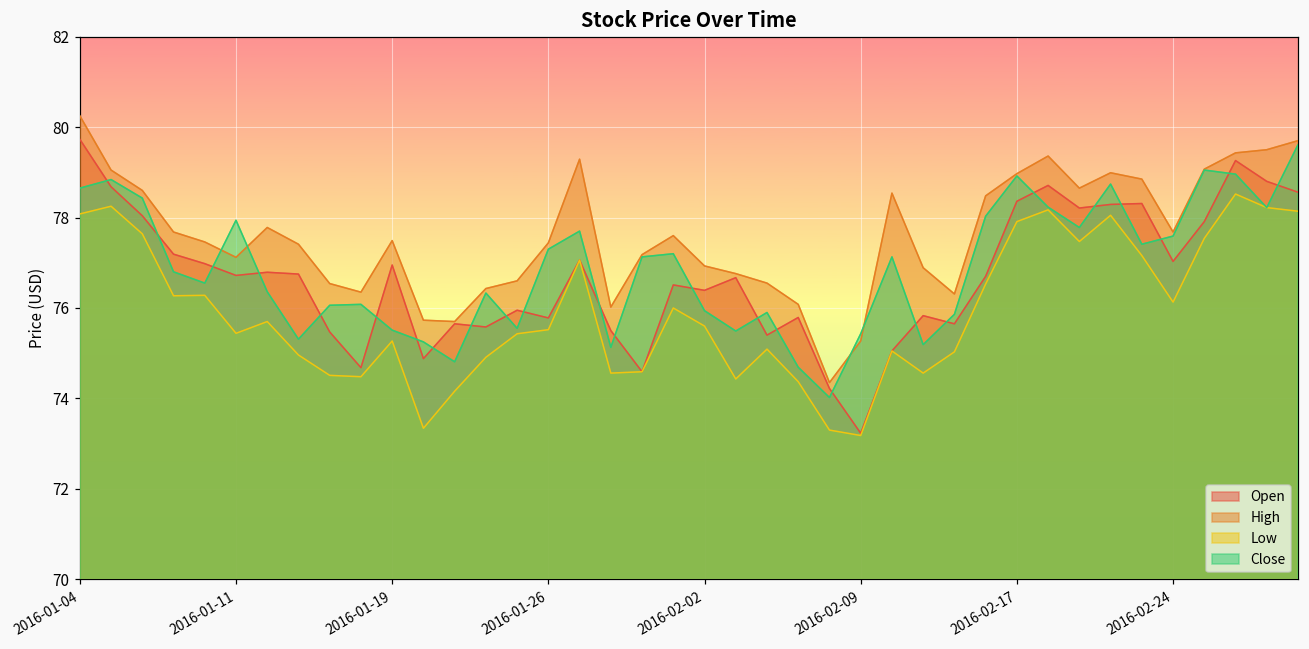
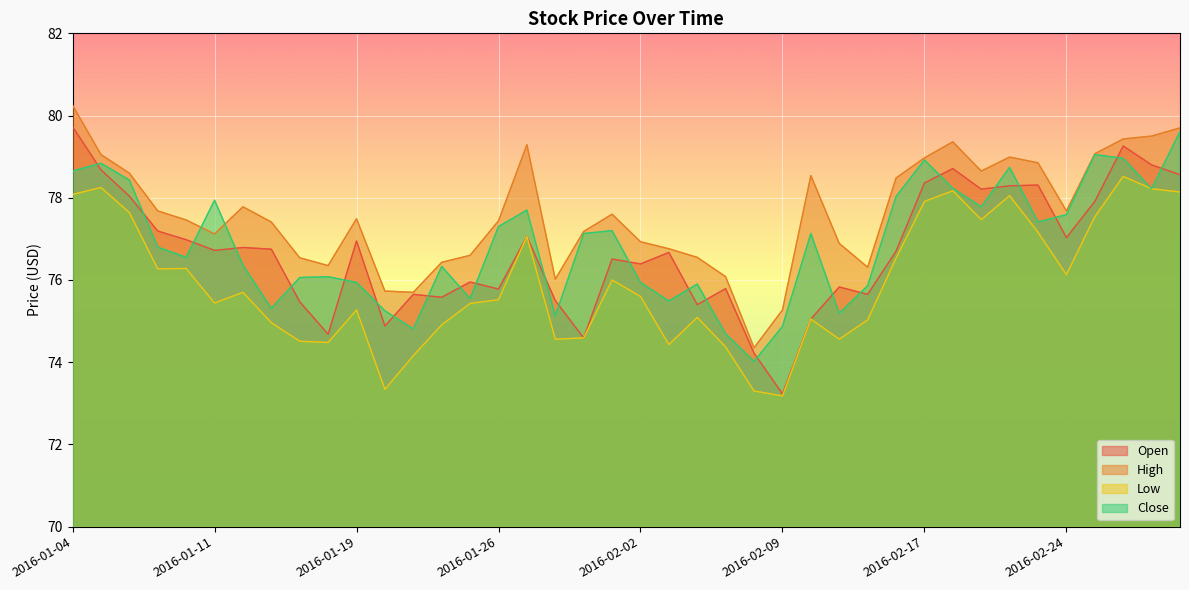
Close, 2016-01-19: 75.5 -> 75.9
Close, 2016-02-09: 75.4 -> 74.9
